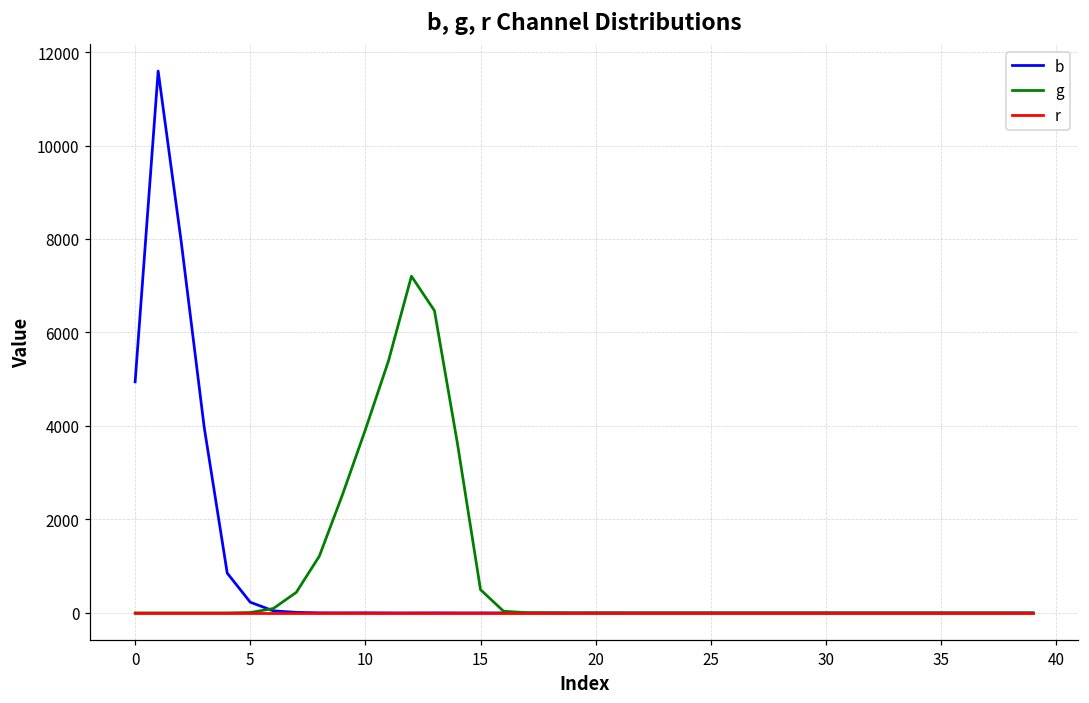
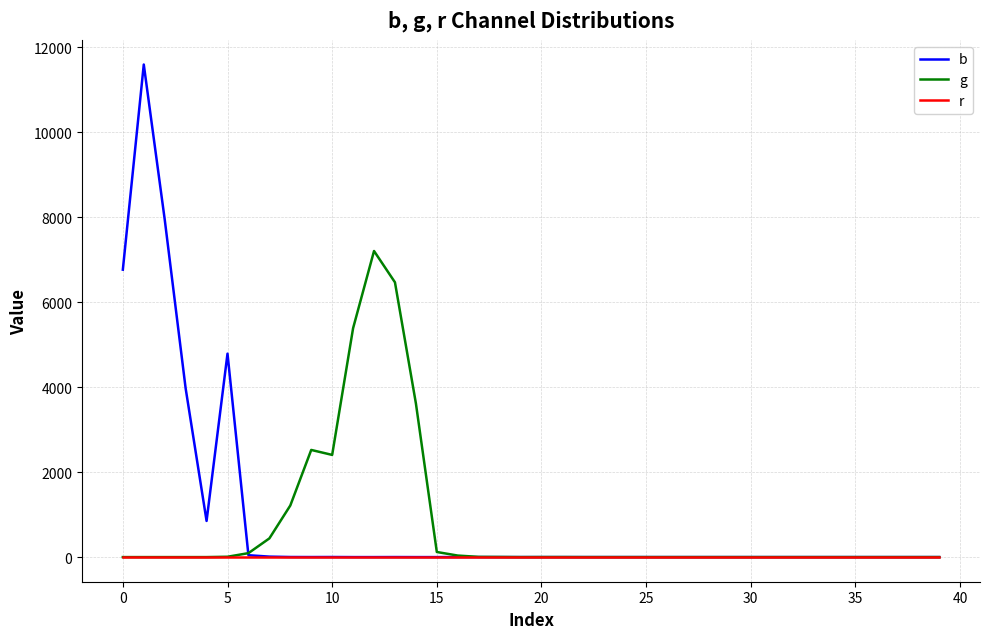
b, 0: 4900 -> 6800
b, 5: 200 -> 4800
g, 10: 3900 -> 2400
g, 15: 500 -> 100
